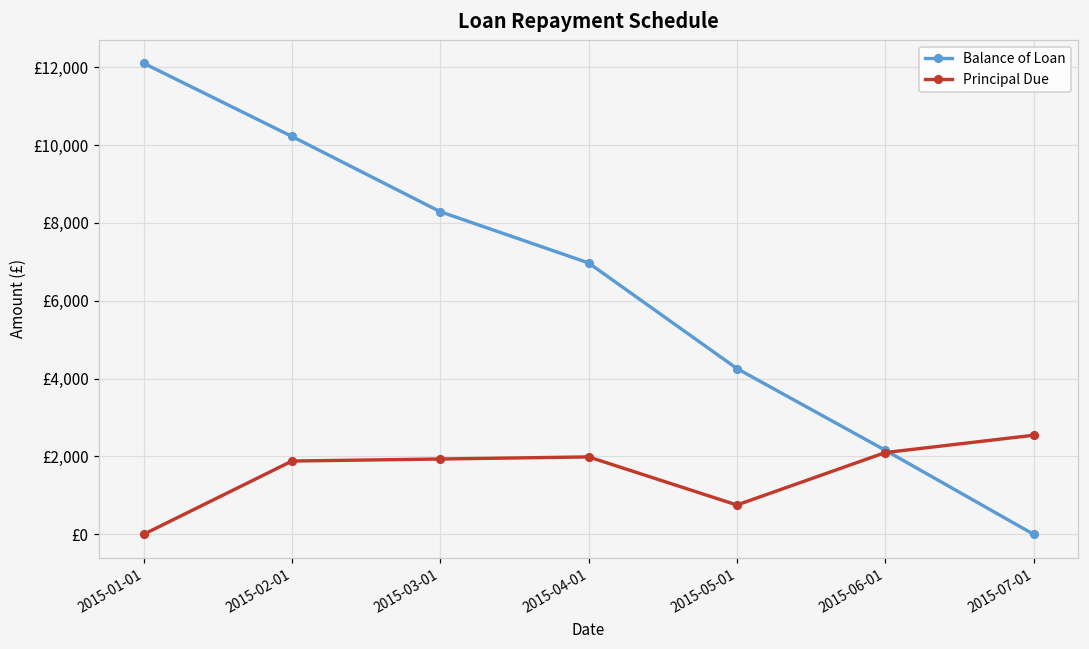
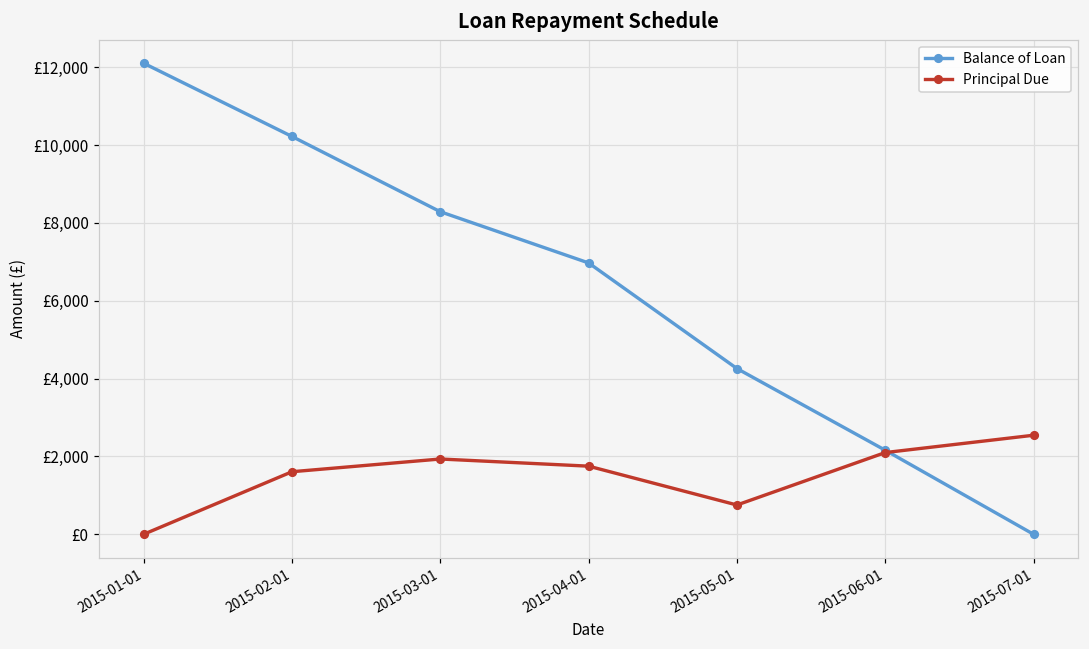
Principal Due, 2015-02-01: £1,900 -> £1,600
Principal Due, 2015-04-01: £2,000 -> £1,700
